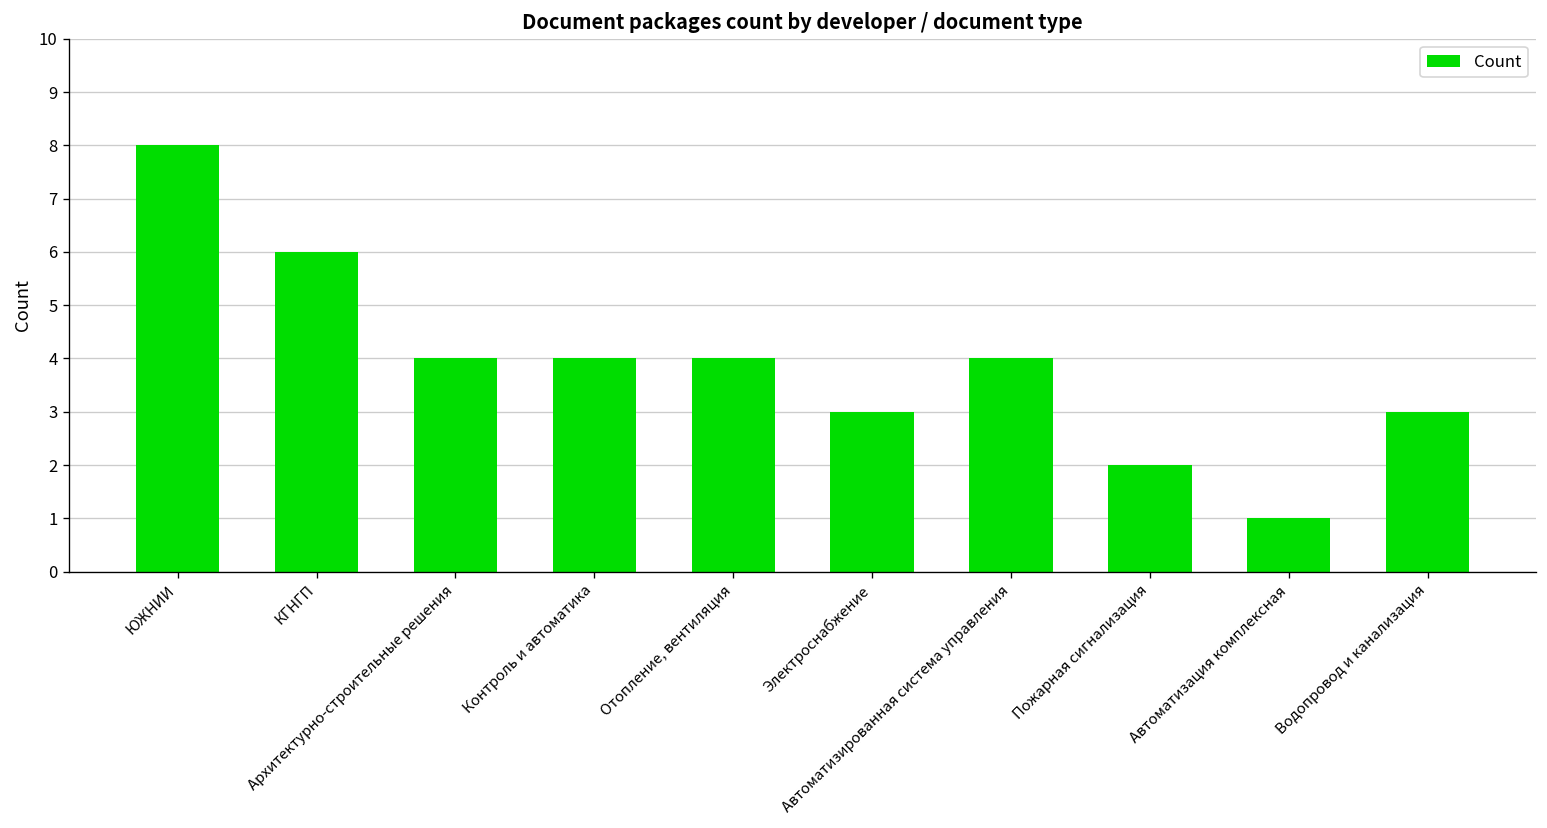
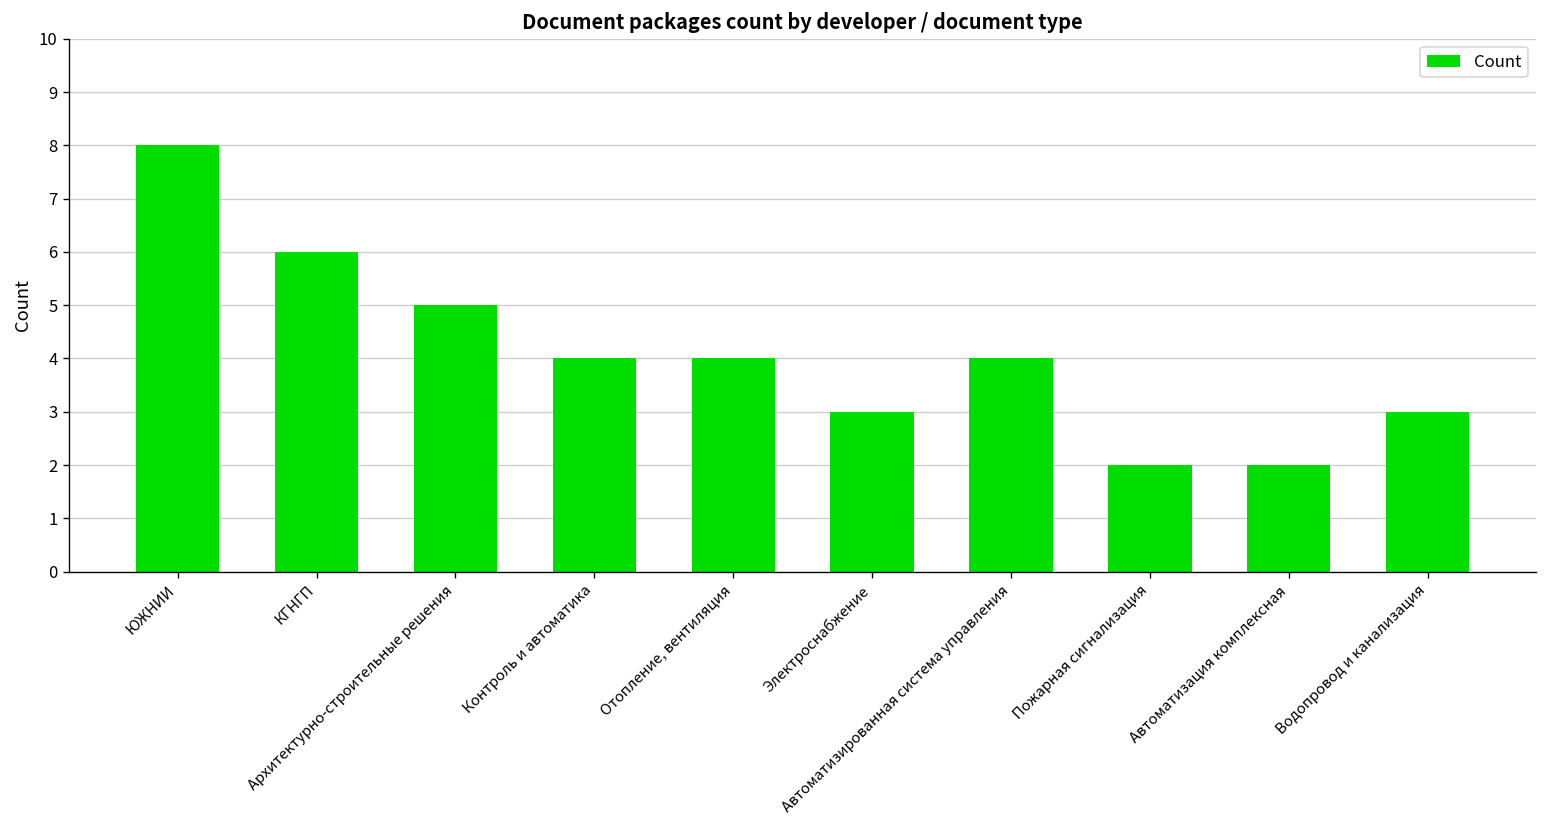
Архитектурно-строительные решения: 4 -> 5
Автоматизация комплексная: 1 -> 2
